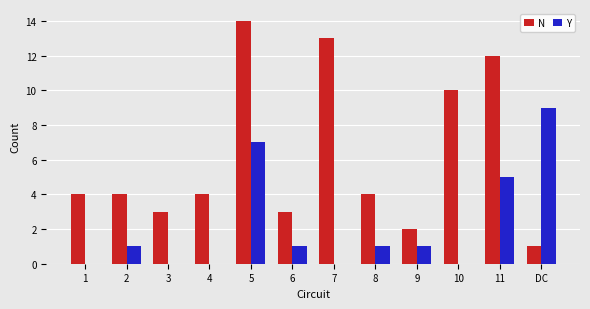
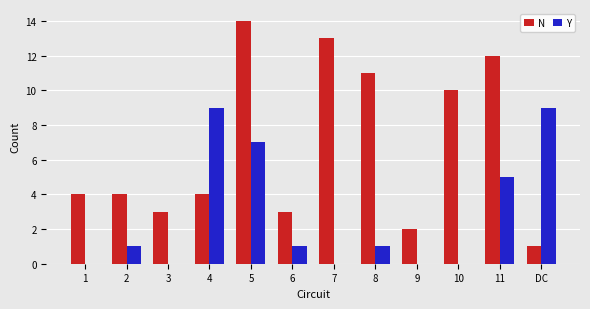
Y, 4: 0 -> 9
N, 8: 4 -> 11
Y, 9: 1 -> 0
